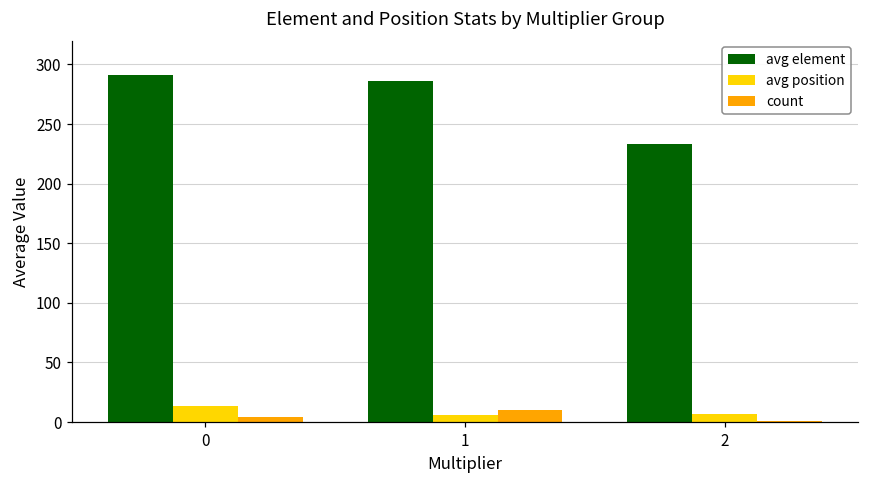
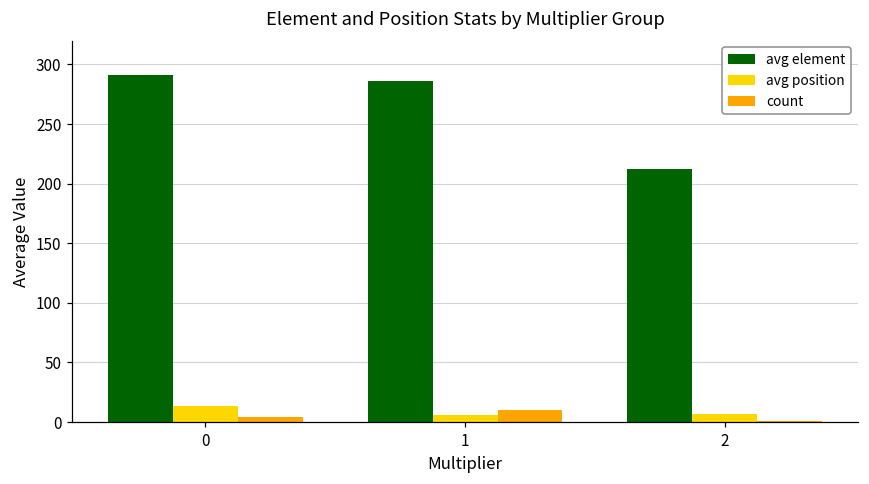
avg element, 2: 233 -> 213
